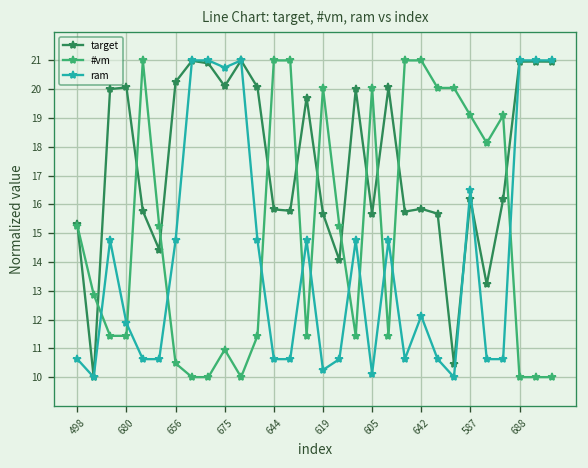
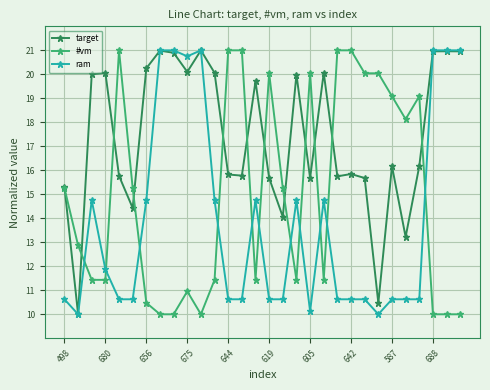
ram, 619: 10.3 -> 10.6
ram, 642: 12.1 -> 10.6
ram, 587: 16.5 -> 10.6
